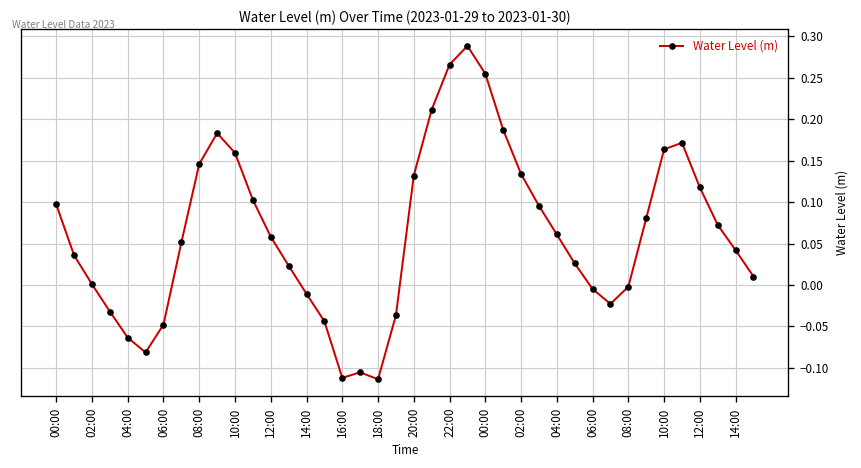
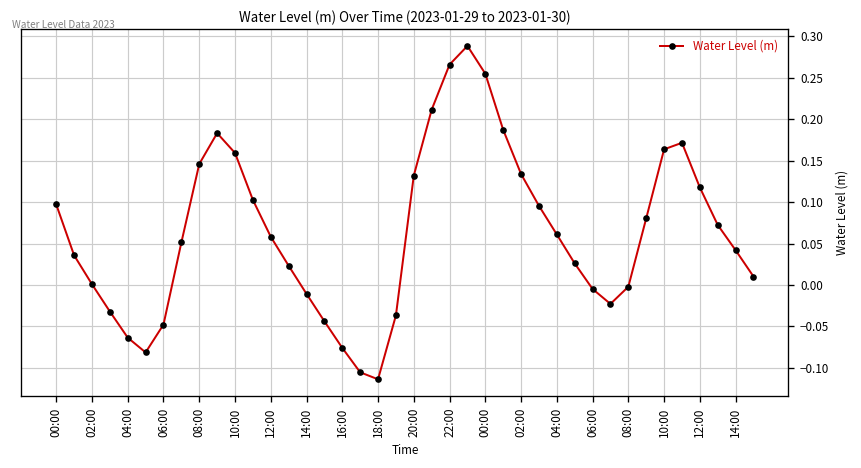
16:00: -0.11 -> -0.08
